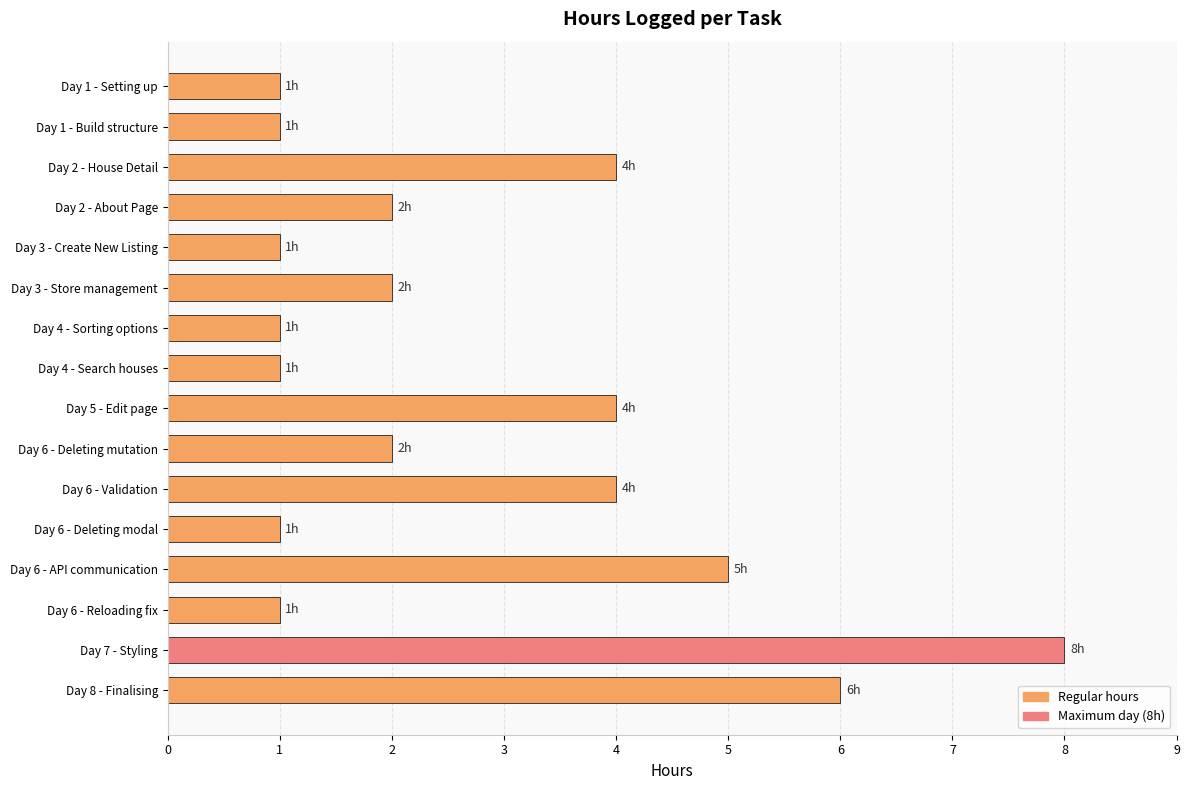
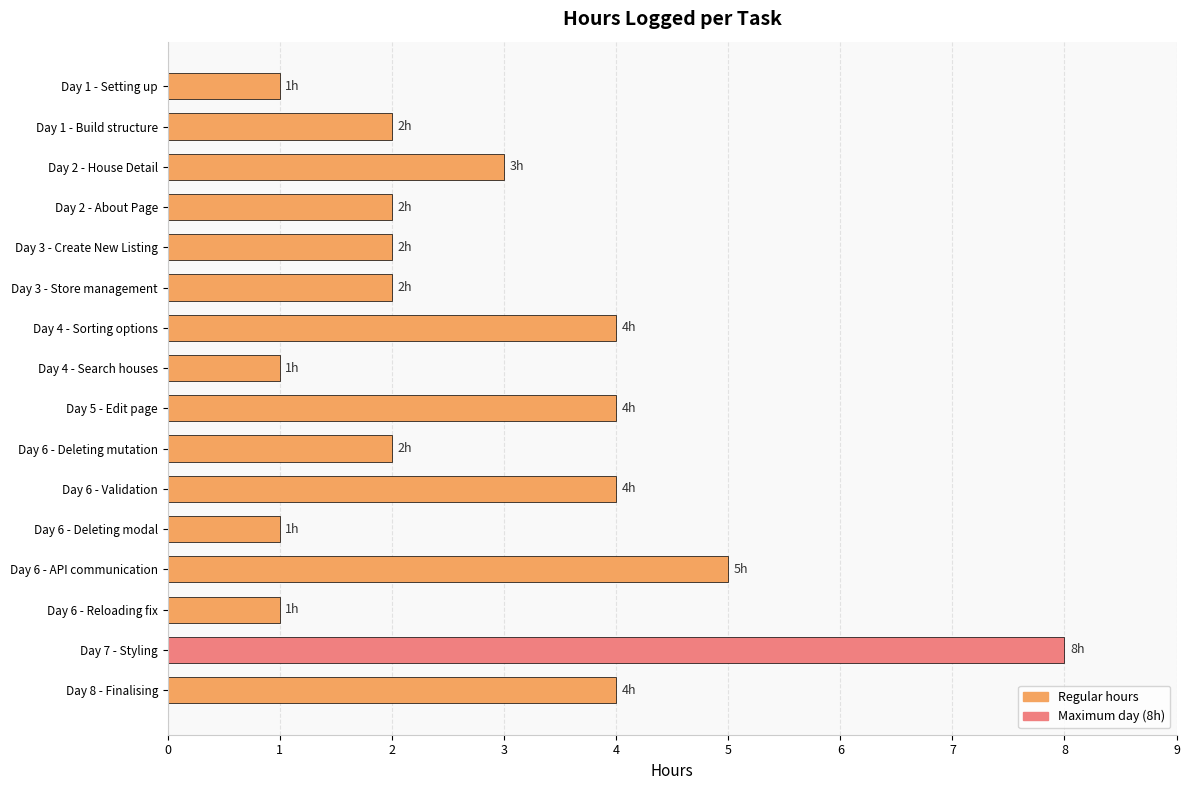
Day 1 - Build structure: 1h -> 2h
Day 2 - House Detail: 4h -> 3h
Day 3 - Create New Listing: 1h -> 2h
Day 4 - Sorting options: 1h -> 4h
Day 8 - Finalising: 6h -> 4h
